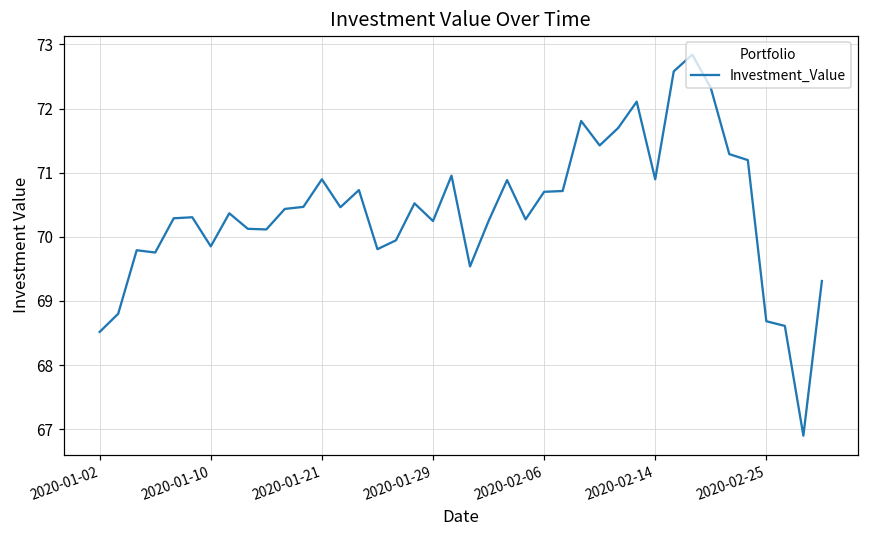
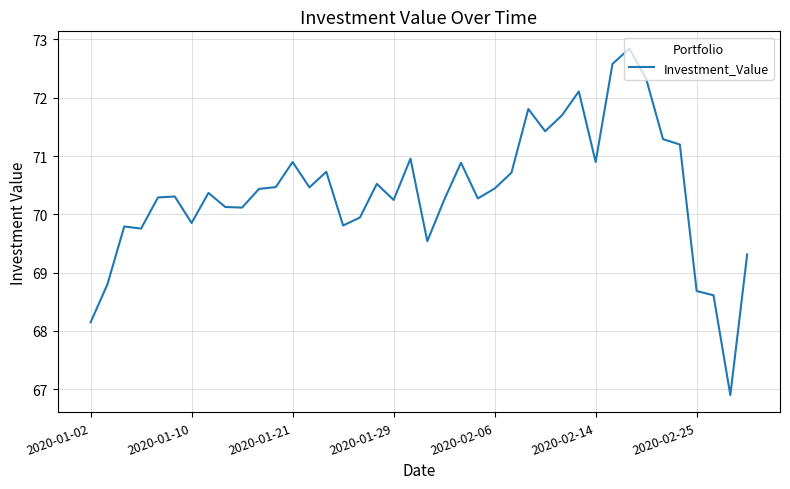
2020-01-02: 68.5 -> 68.1
2020-02-06: 70.7 -> 70.4
